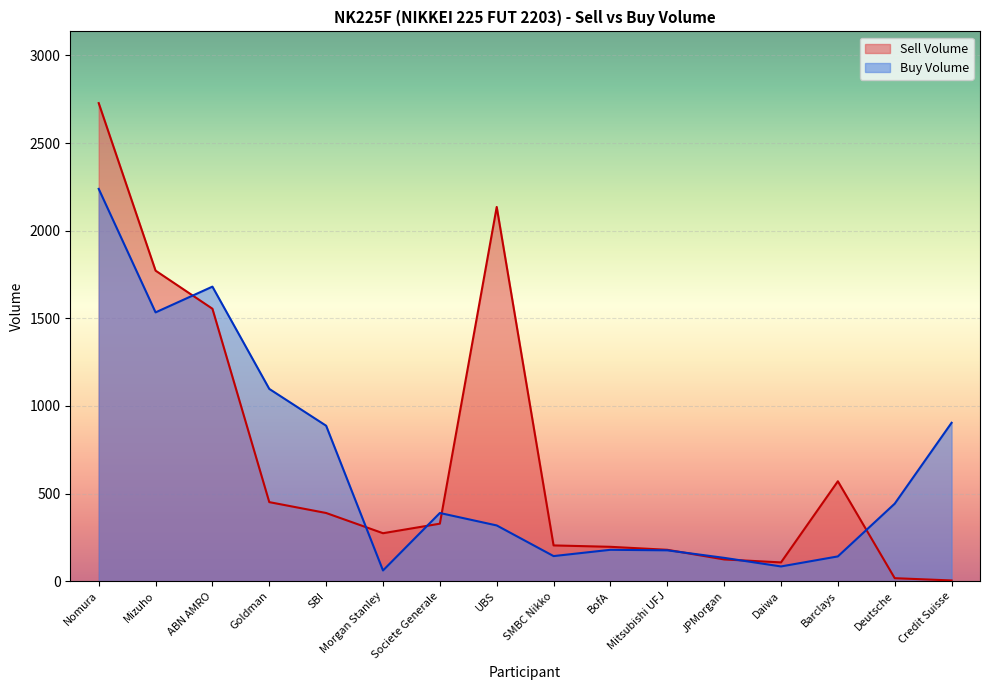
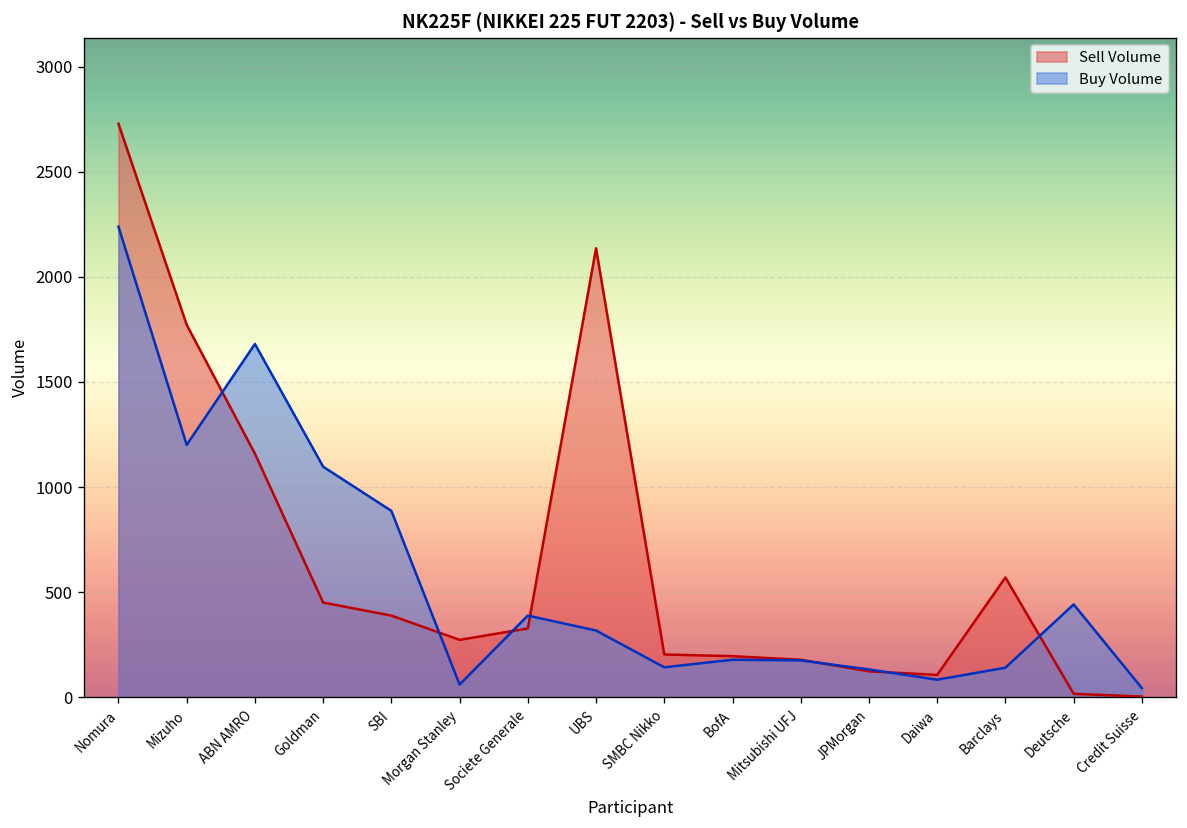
Buy Volume, Mizuho: 1530 -> 1200
Sell Volume, ABN AMRO: 1550 -> 1160
Buy Volume, Credit Suisse: 900 -> 40
